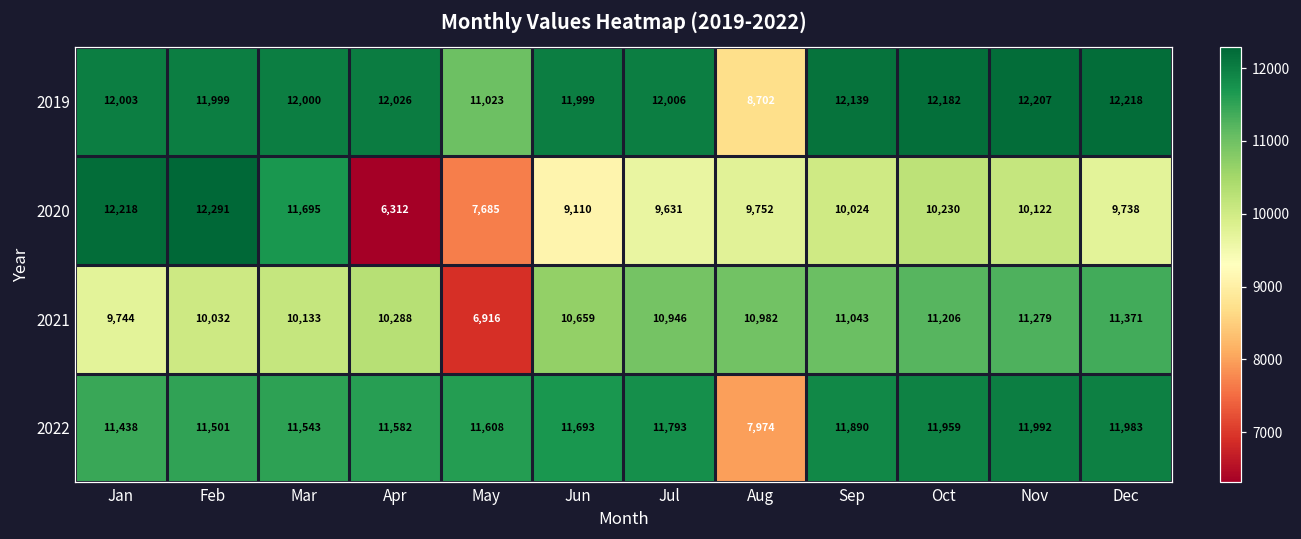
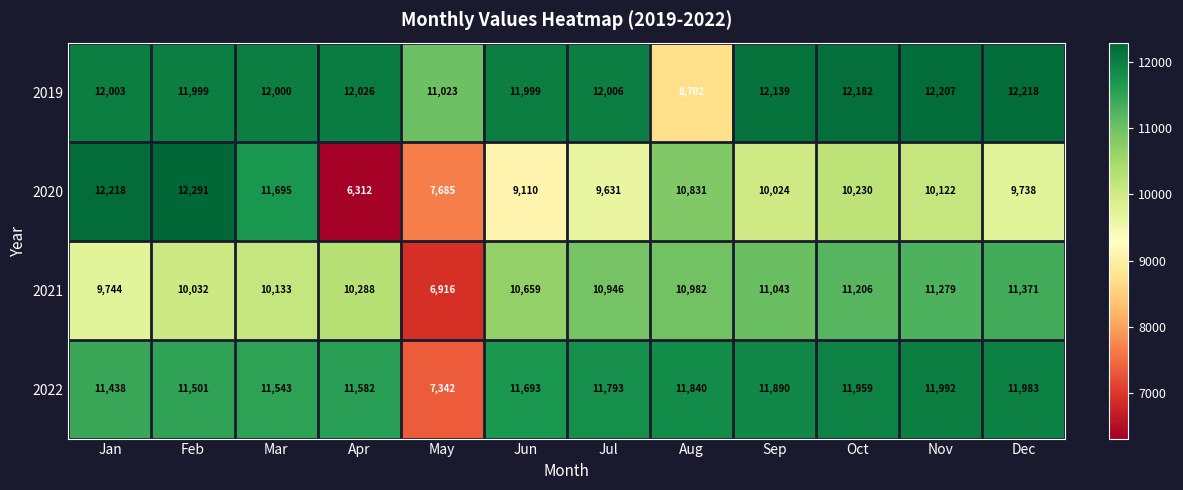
2020, Aug: 9,752 -> 10,831
2022, May: 11,608 -> 7,342
2022, Aug: 7,974 -> 11,840
